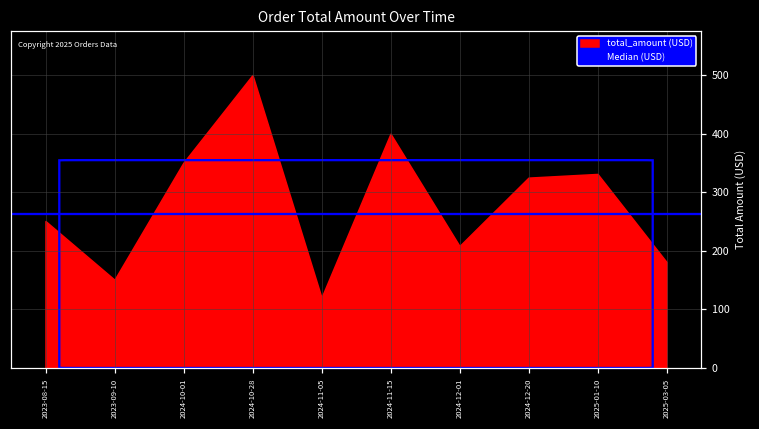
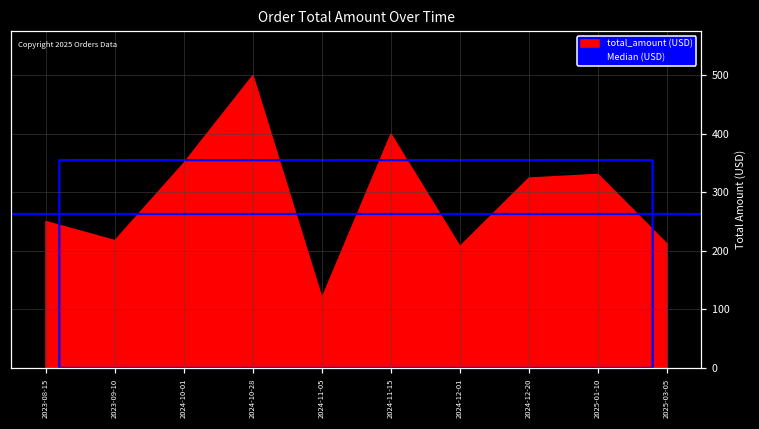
2023-09-10: 150 -> 220
2025-03-05: 180 -> 210
